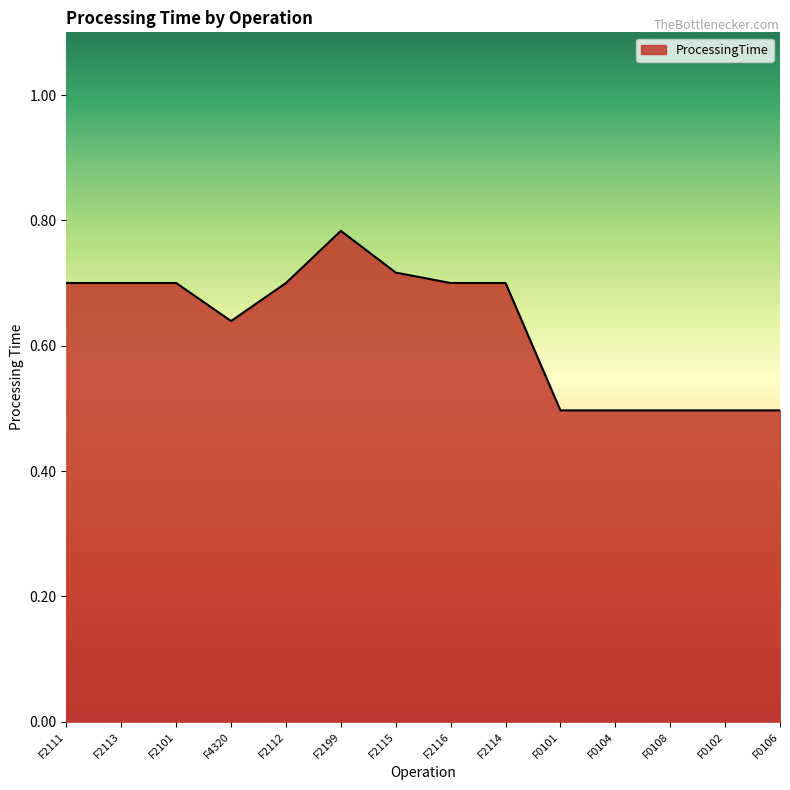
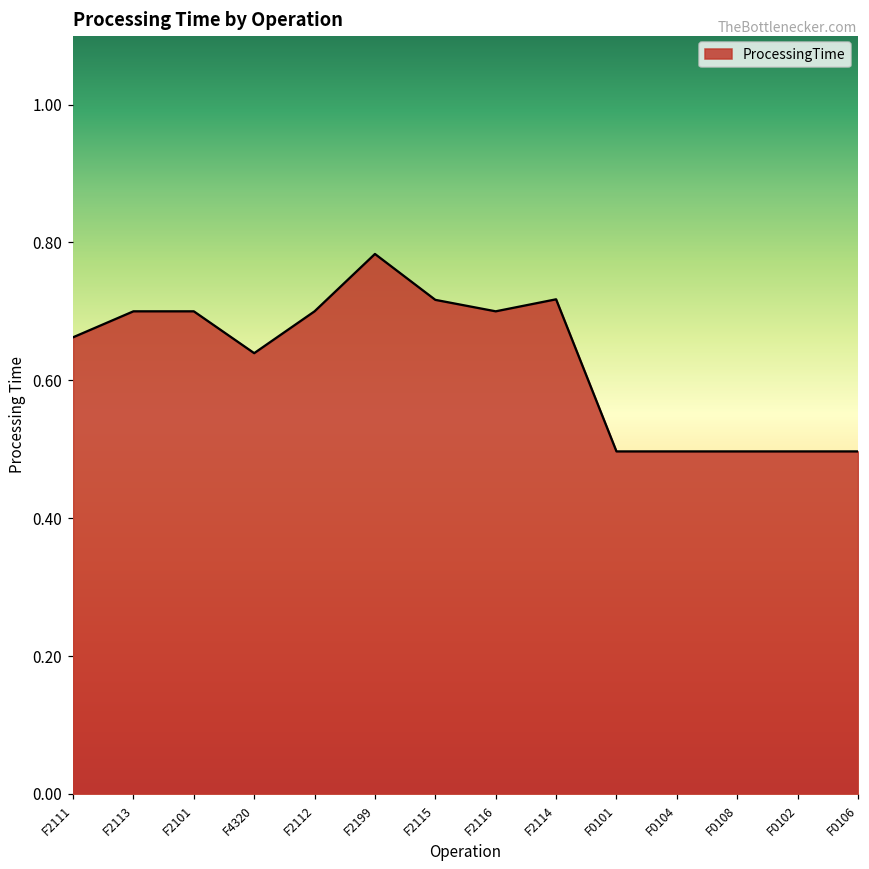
F2111: 0.70 -> 0.66
F2114: 0.70 -> 0.72
